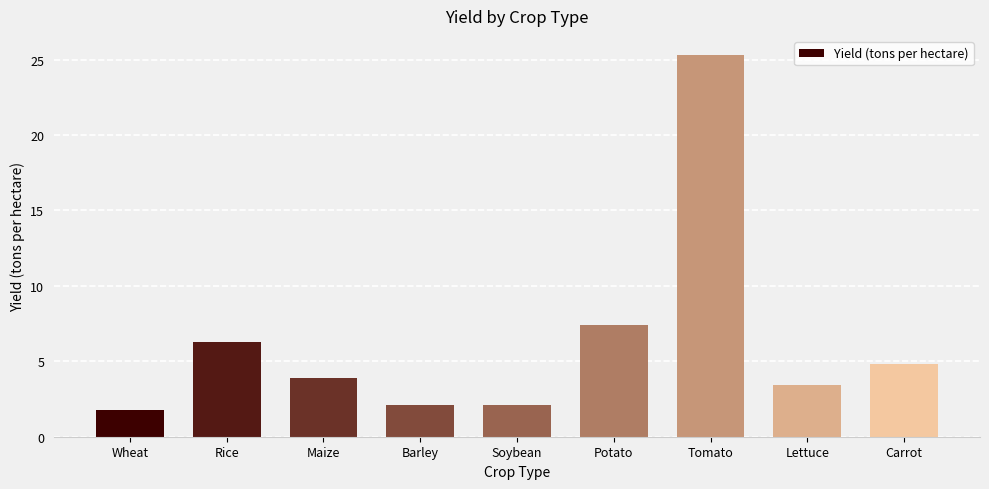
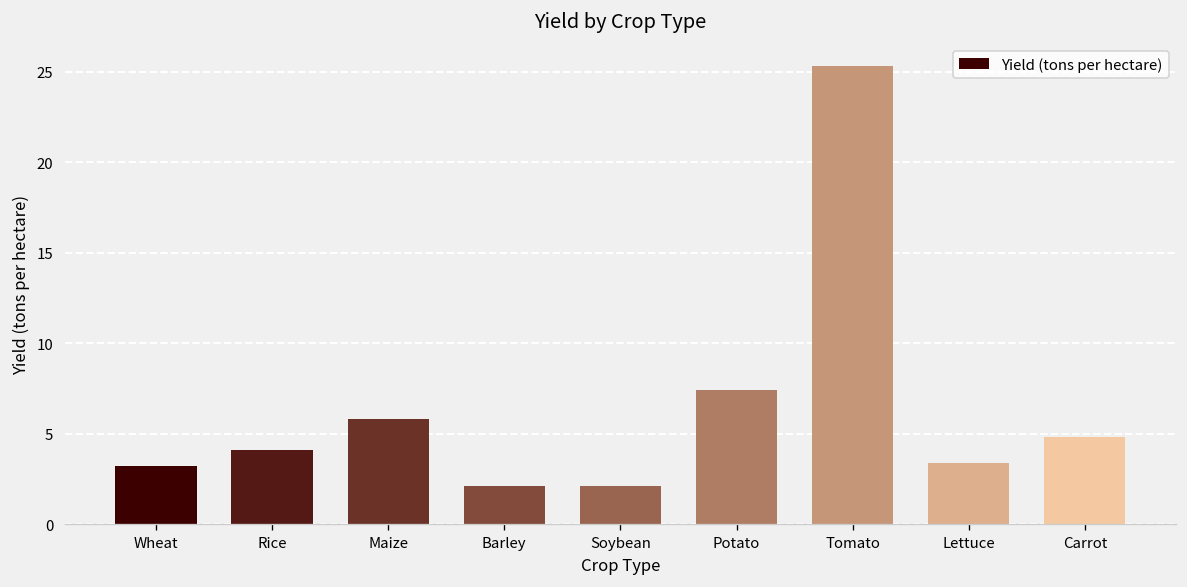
Wheat: 1.8 -> 3.2
Rice: 6.3 -> 4.1
Maize: 3.9 -> 5.8
